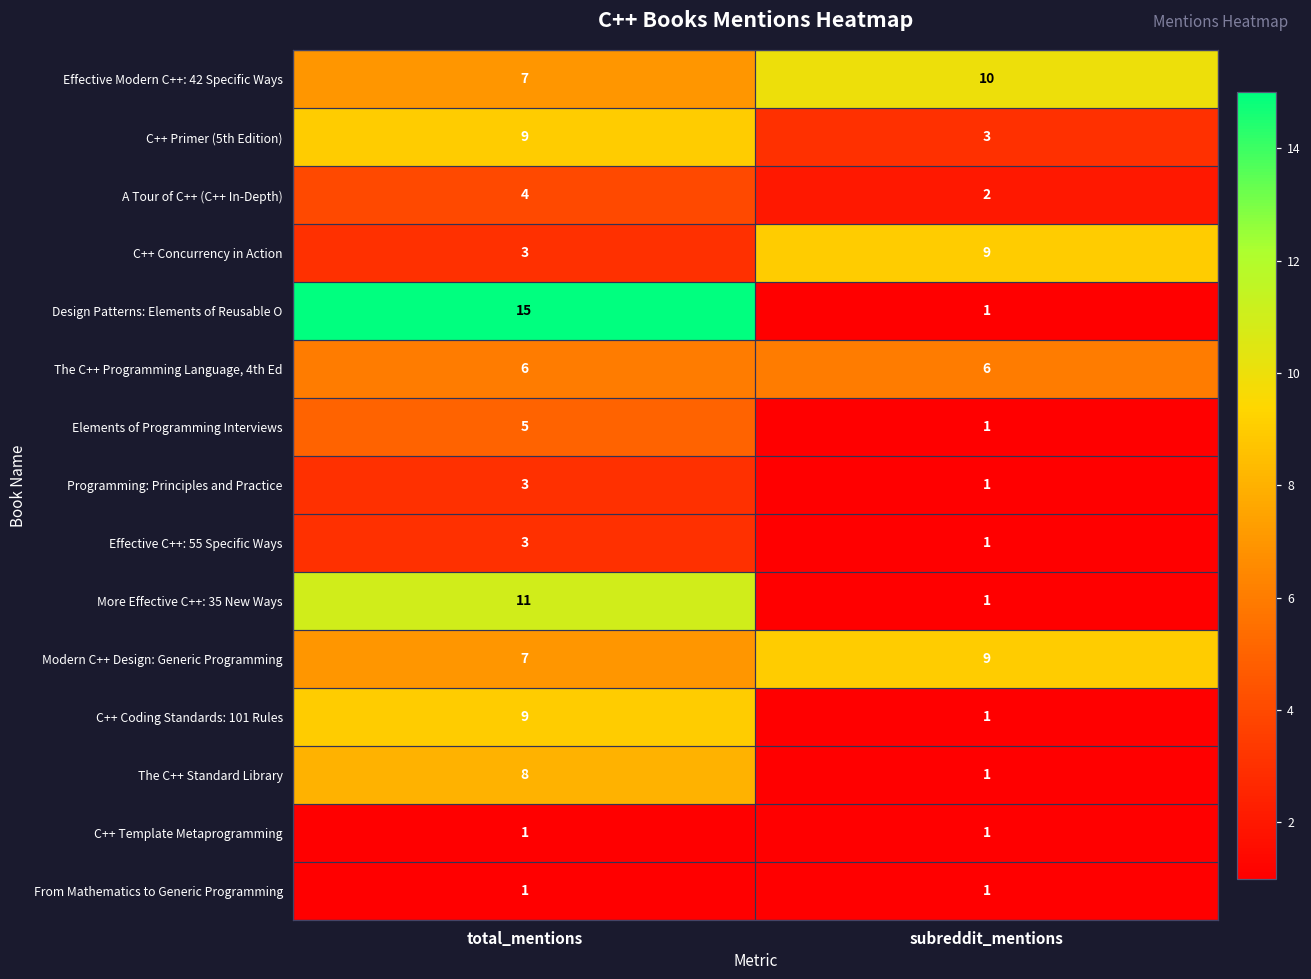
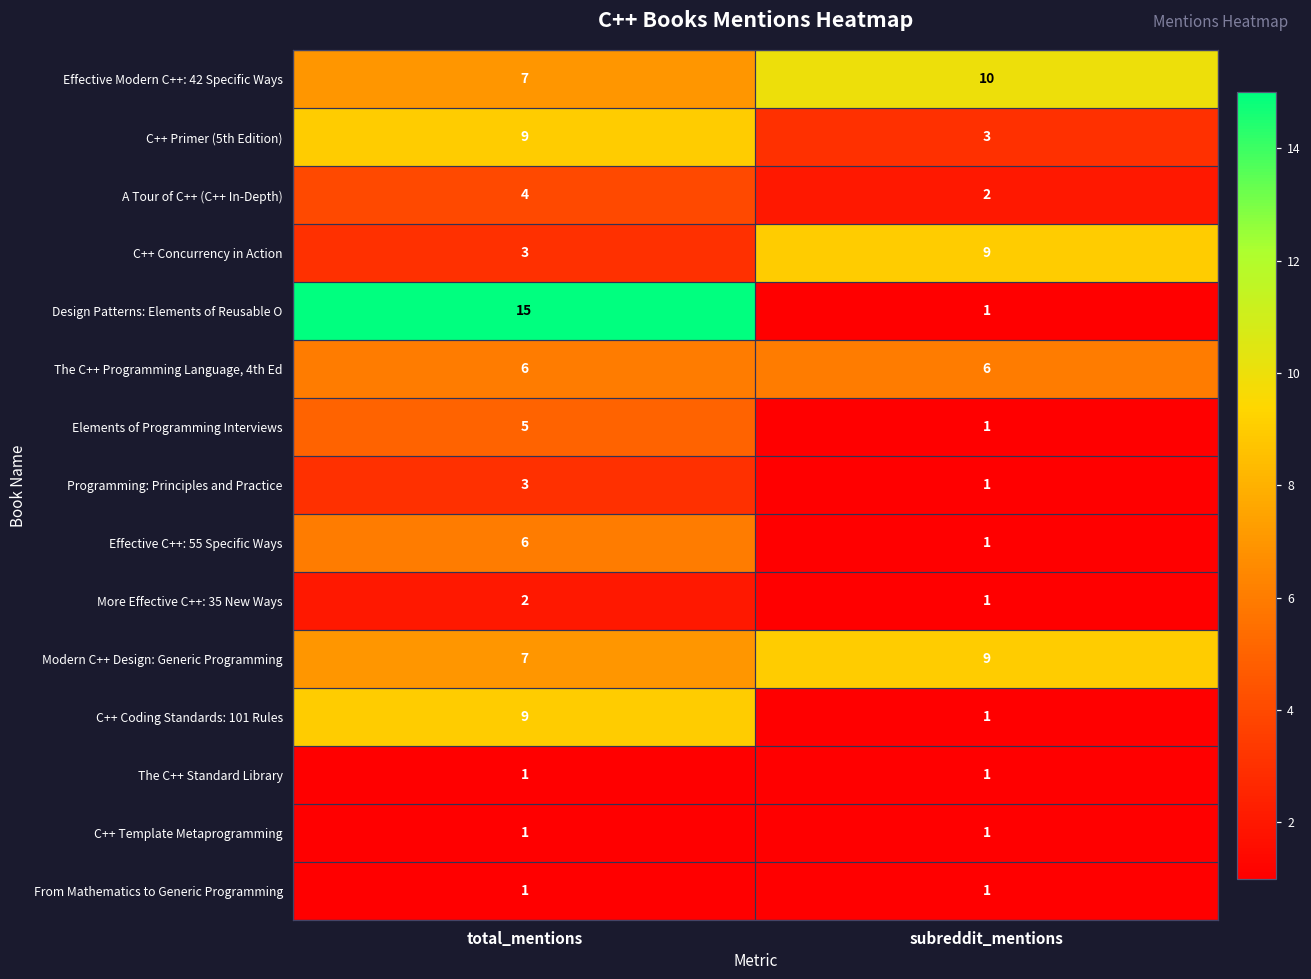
Effective C++: 55 Specific Ways, total_mentions: 3 -> 6
More Effective C++: 35 New Ways, total_mentions: 11 -> 2
The C++ Standard Library, total_mentions: 8 -> 1
